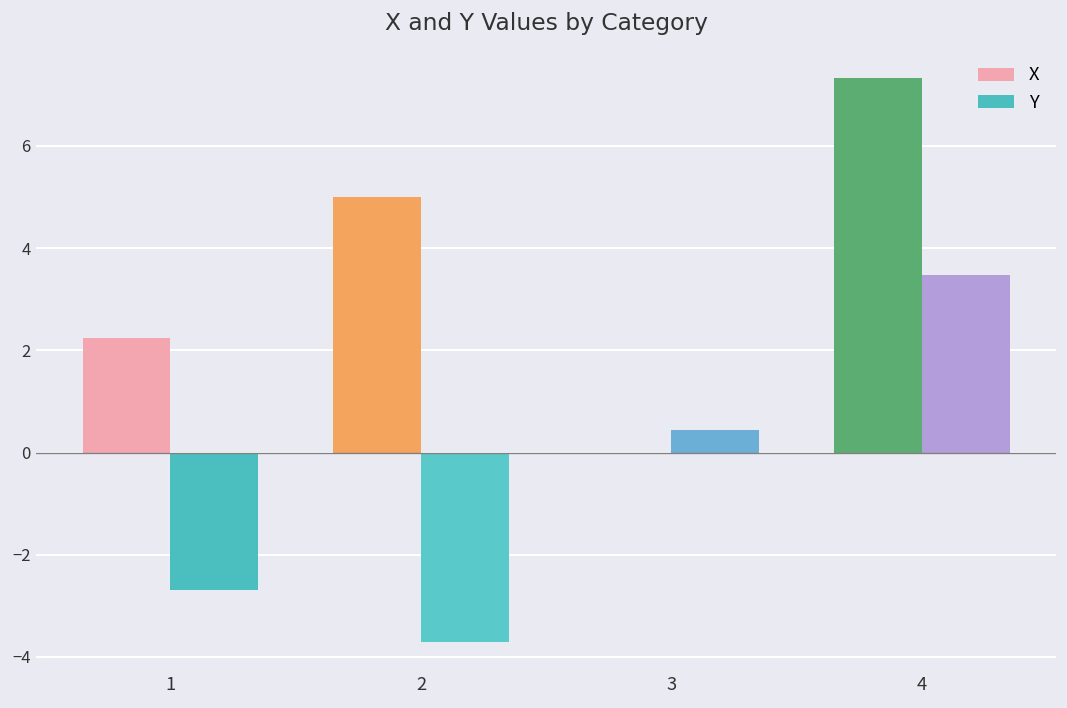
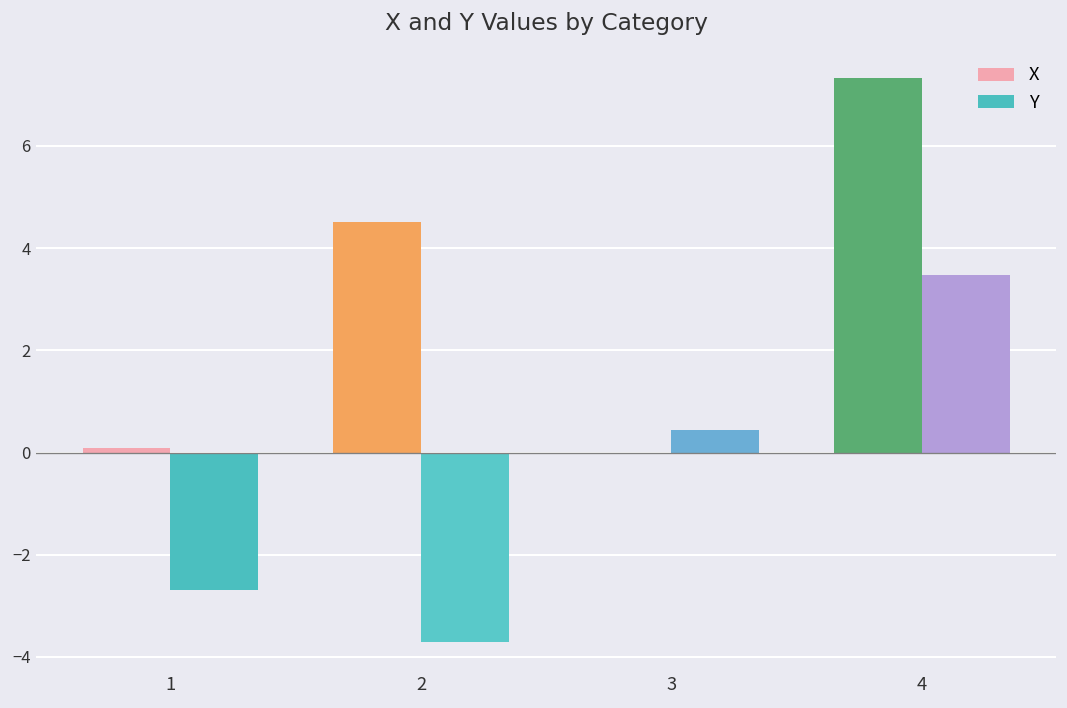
X, 1: 2.2 -> 0.1
X, 2: 5.0 -> 4.5
